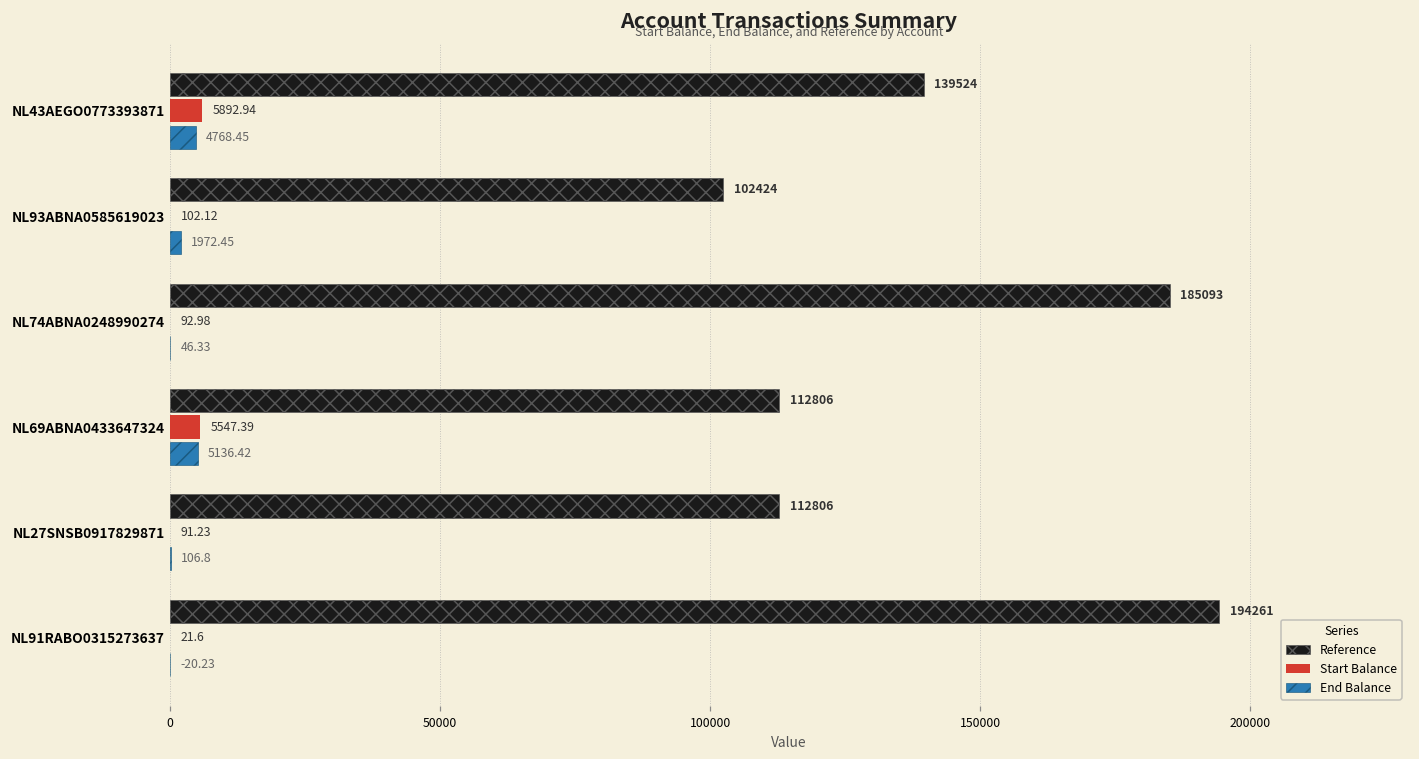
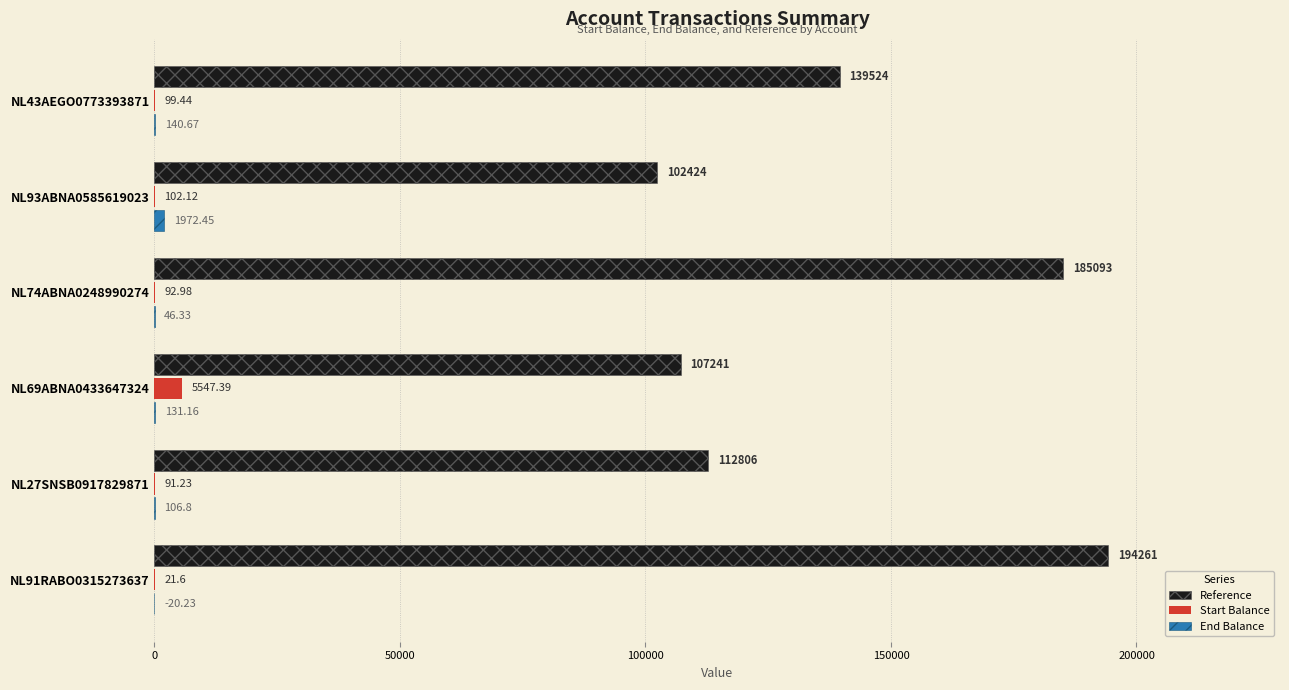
Start Balance, NL43AEGO0773393871: 5892.94 -> 99.44
End Balance, NL43AEGO0773393871: 4768.45 -> 140.67
Reference, NL69ABNA0433647324: 112806 -> 107241
End Balance, NL69ABNA0433647324: 5136.42 -> 131.16
